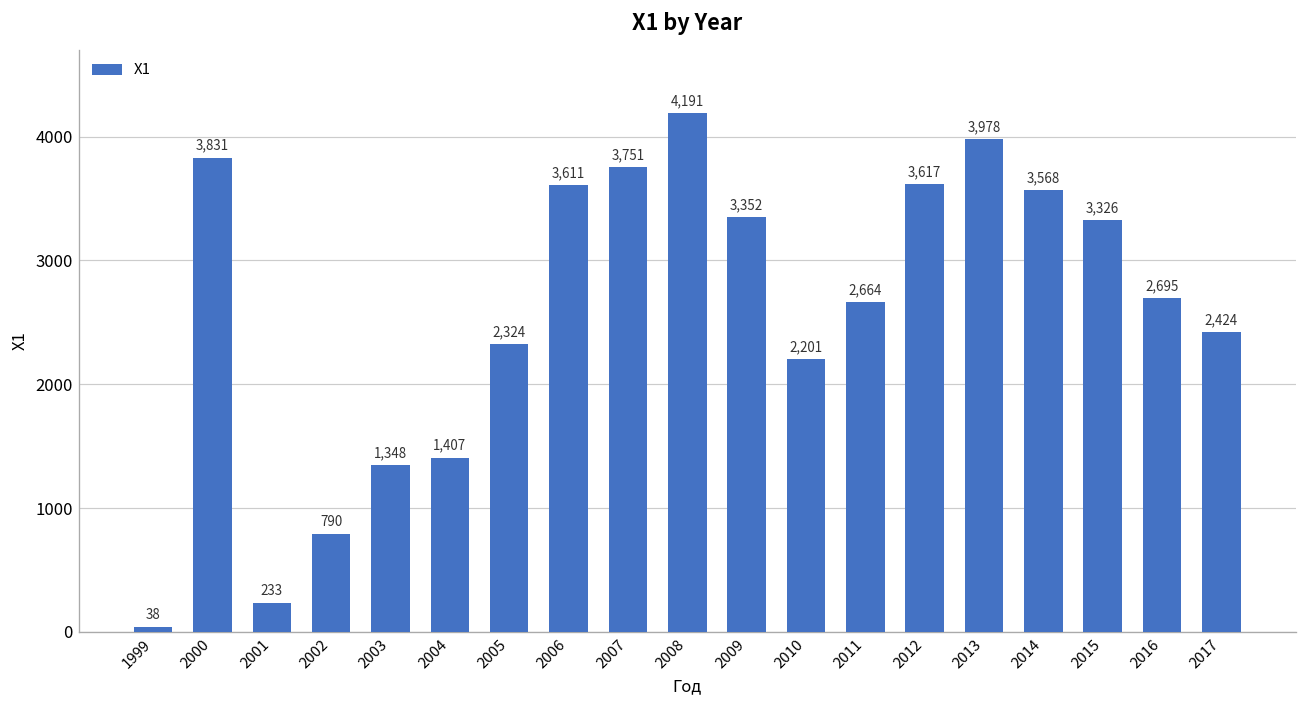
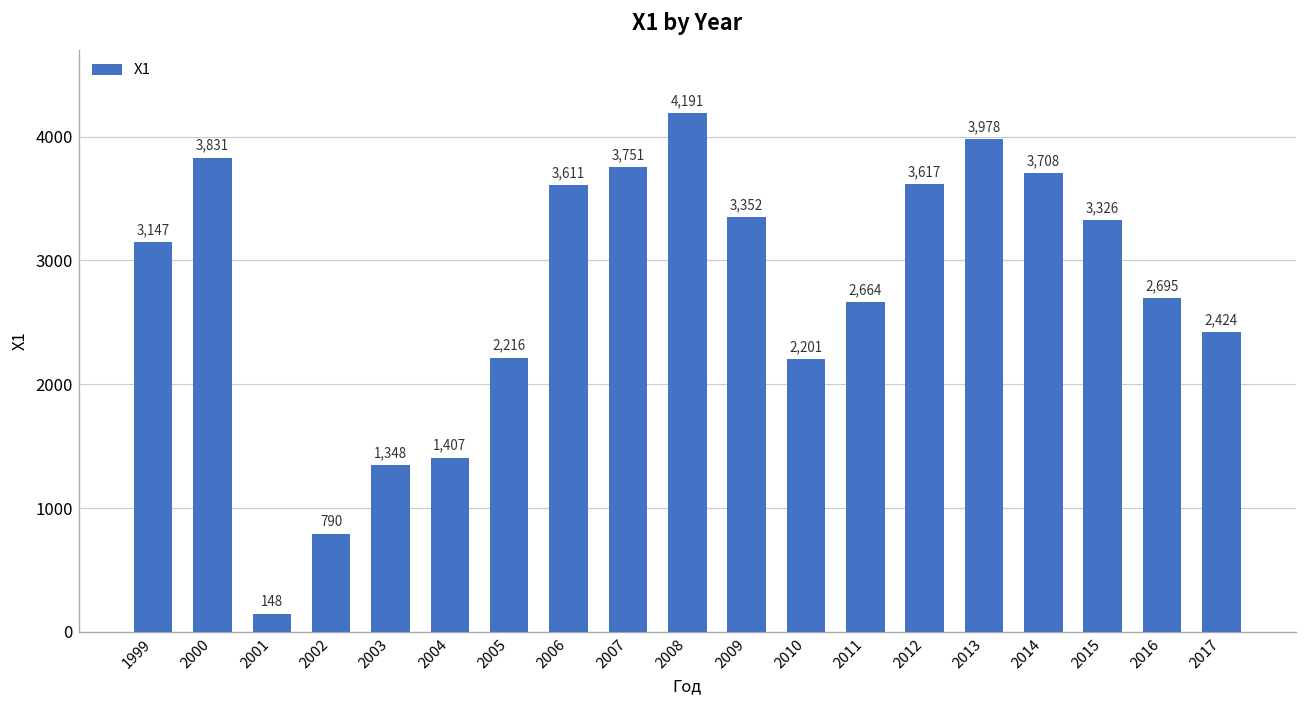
1999: 38 -> 3,147
2001: 233 -> 148
2005: 2,324 -> 2,216
2014: 3,568 -> 3,708
